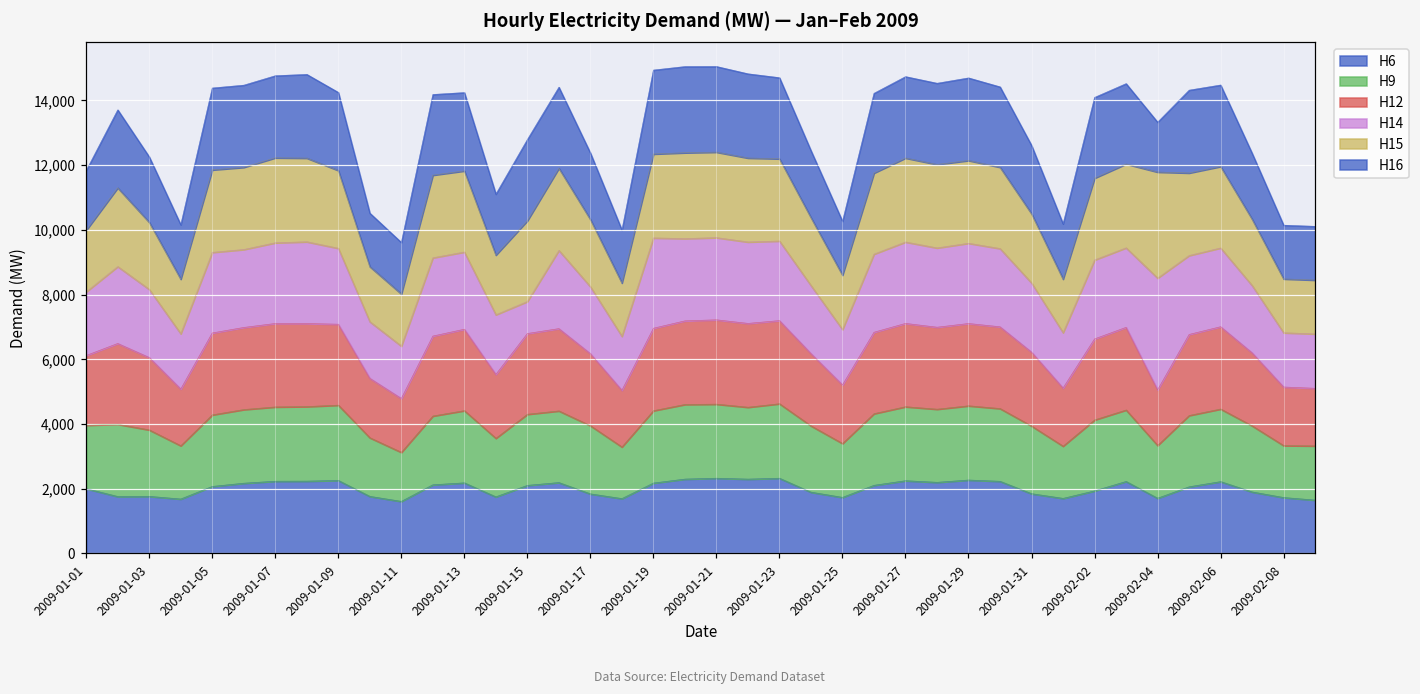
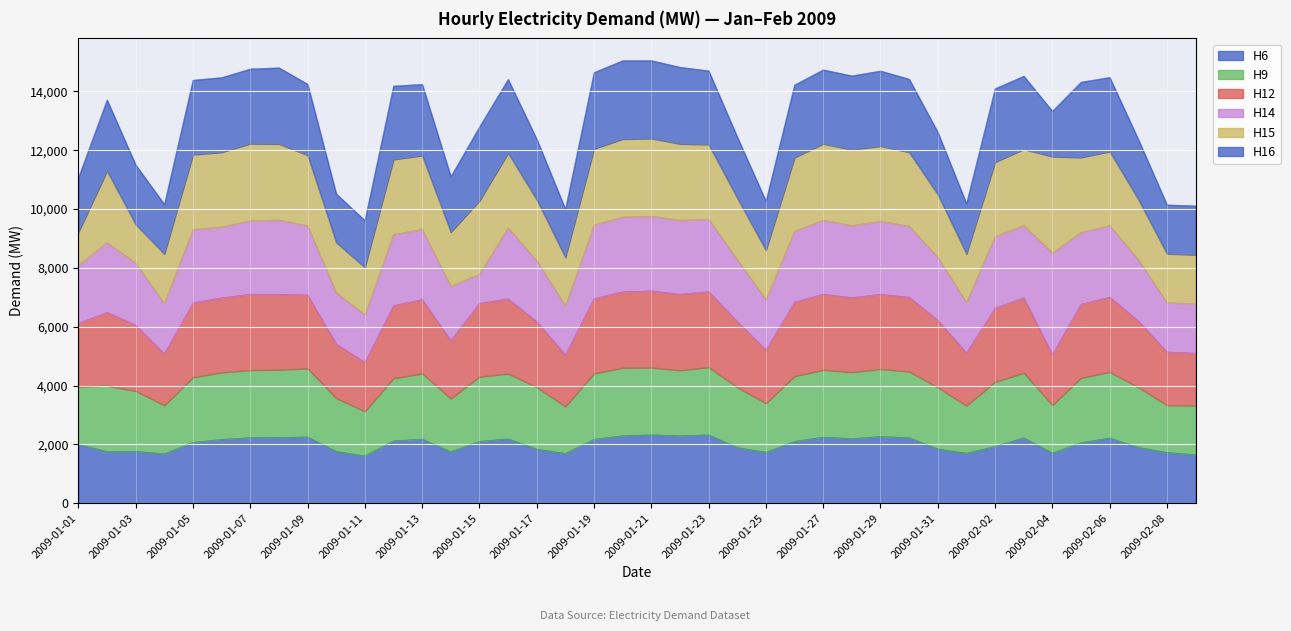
H15, 2009-01-01: 1,900 -> 1,100
H15, 2009-01-03: 2,100 -> 1,300
H14, 2009-01-19: 2,800 -> 2,500
